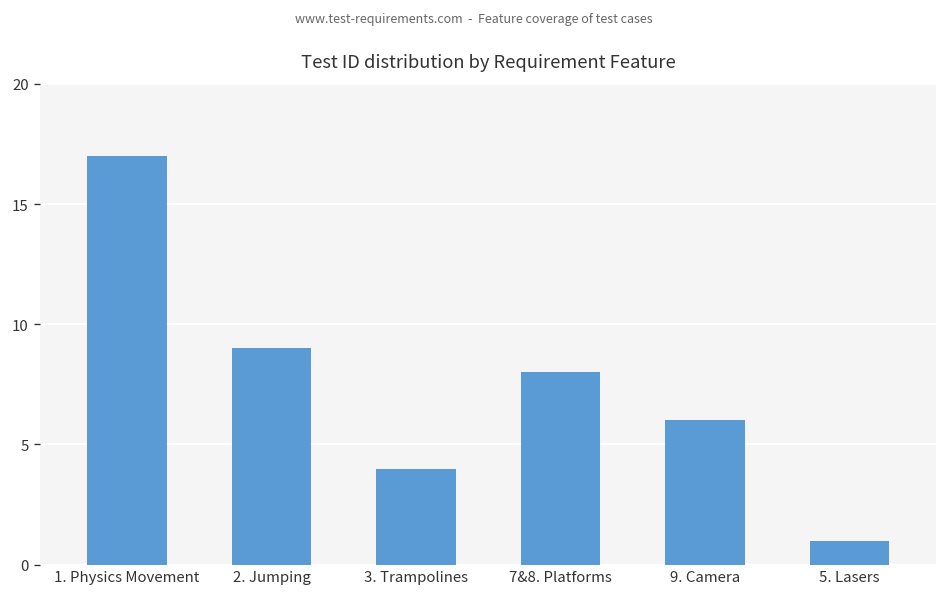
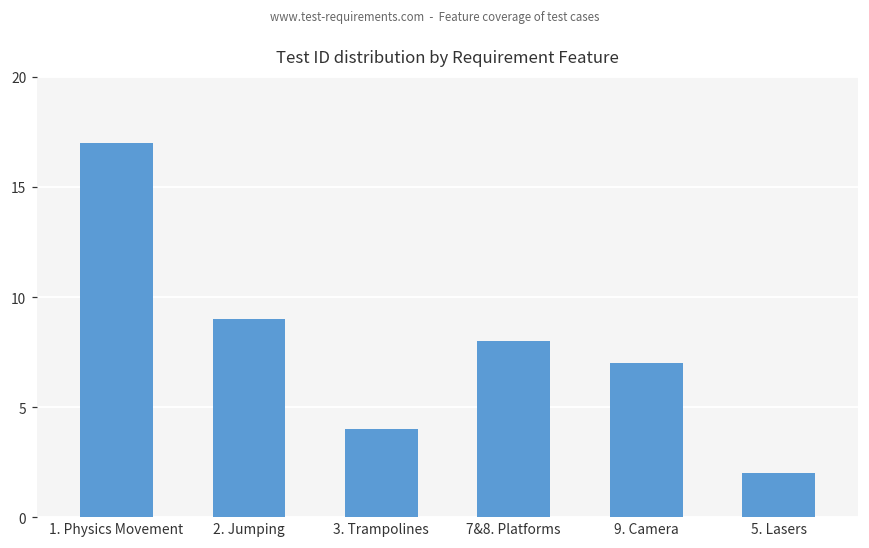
9. Camera: 6 -> 7
5. Lasers: 1 -> 2
